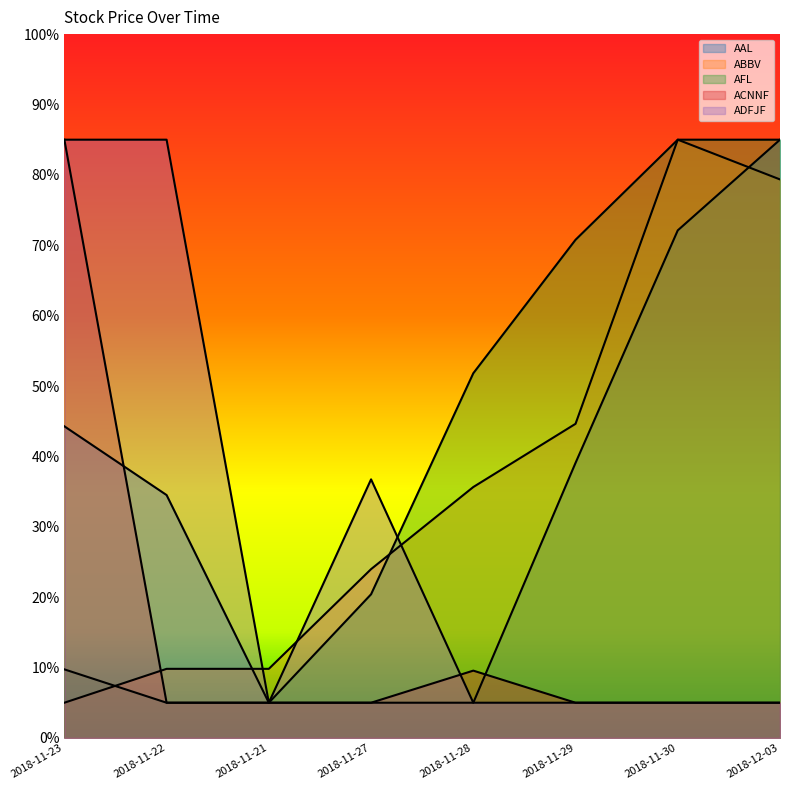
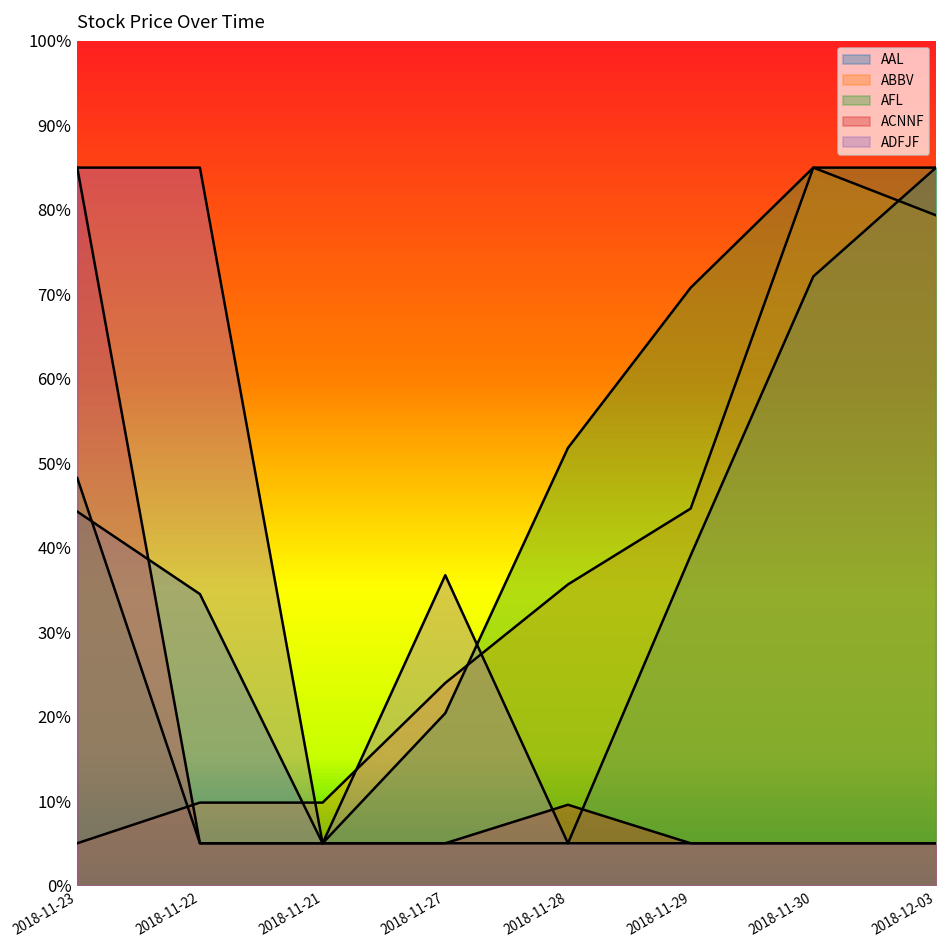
AFL, 2018-11-23: 10% -> 48%
